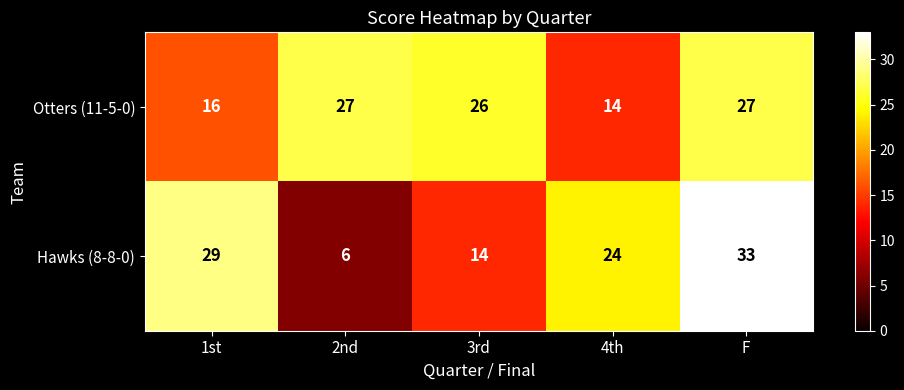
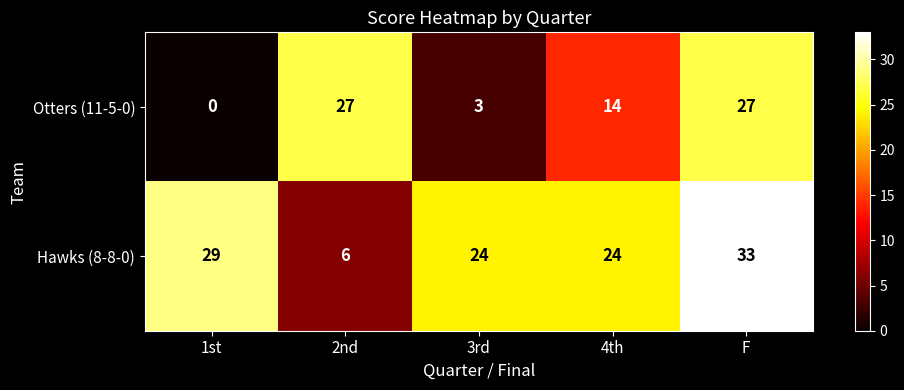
Otters (11-5-0), 1st: 16 -> 0
Otters (11-5-0), 3rd: 26 -> 3
Hawks (8-8-0), 3rd: 14 -> 24
